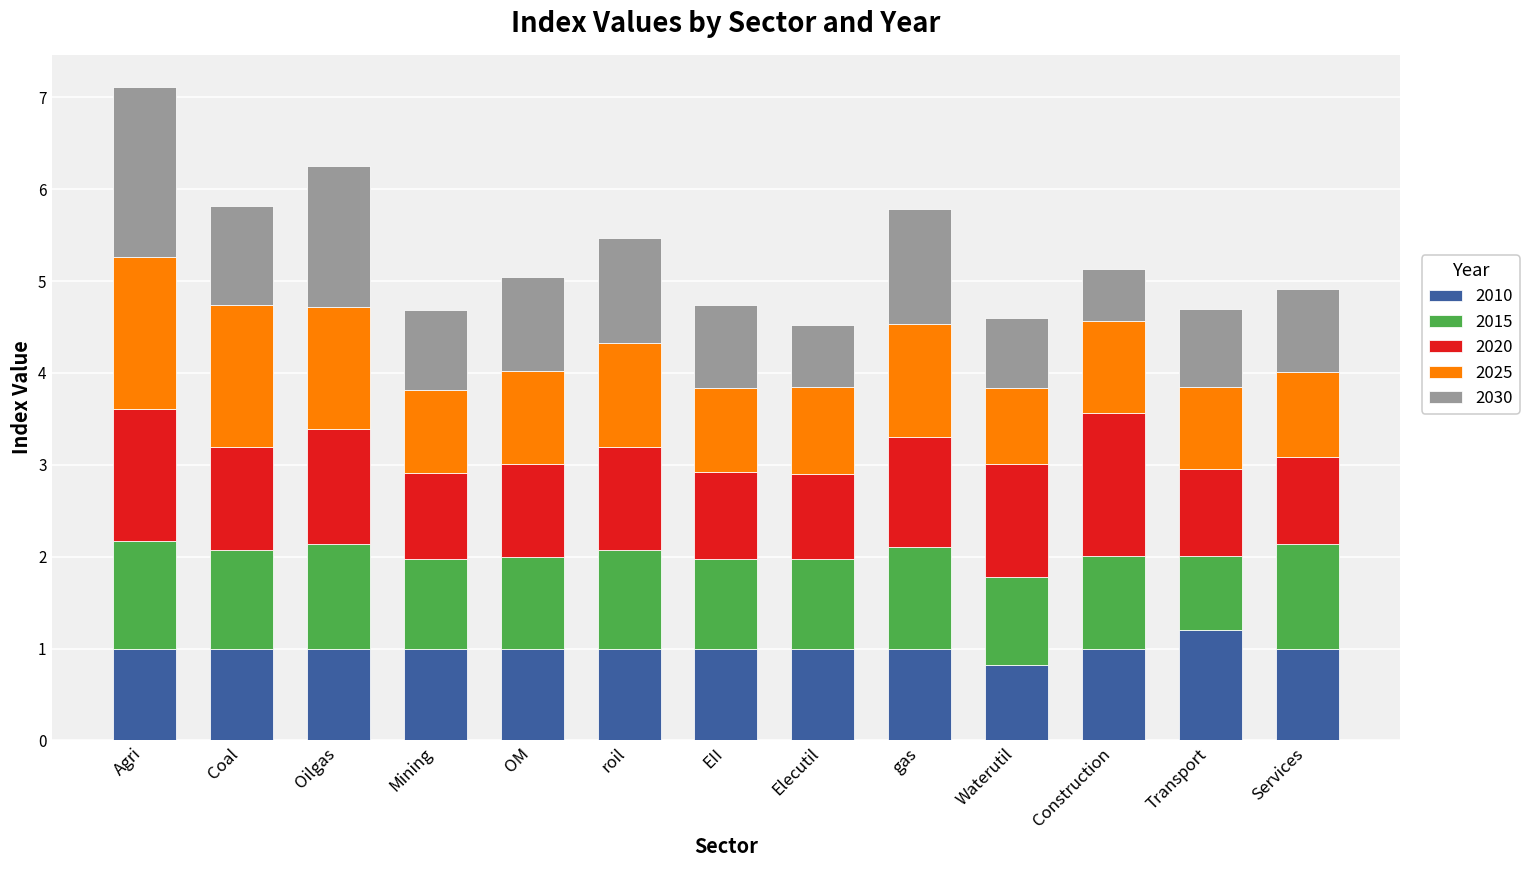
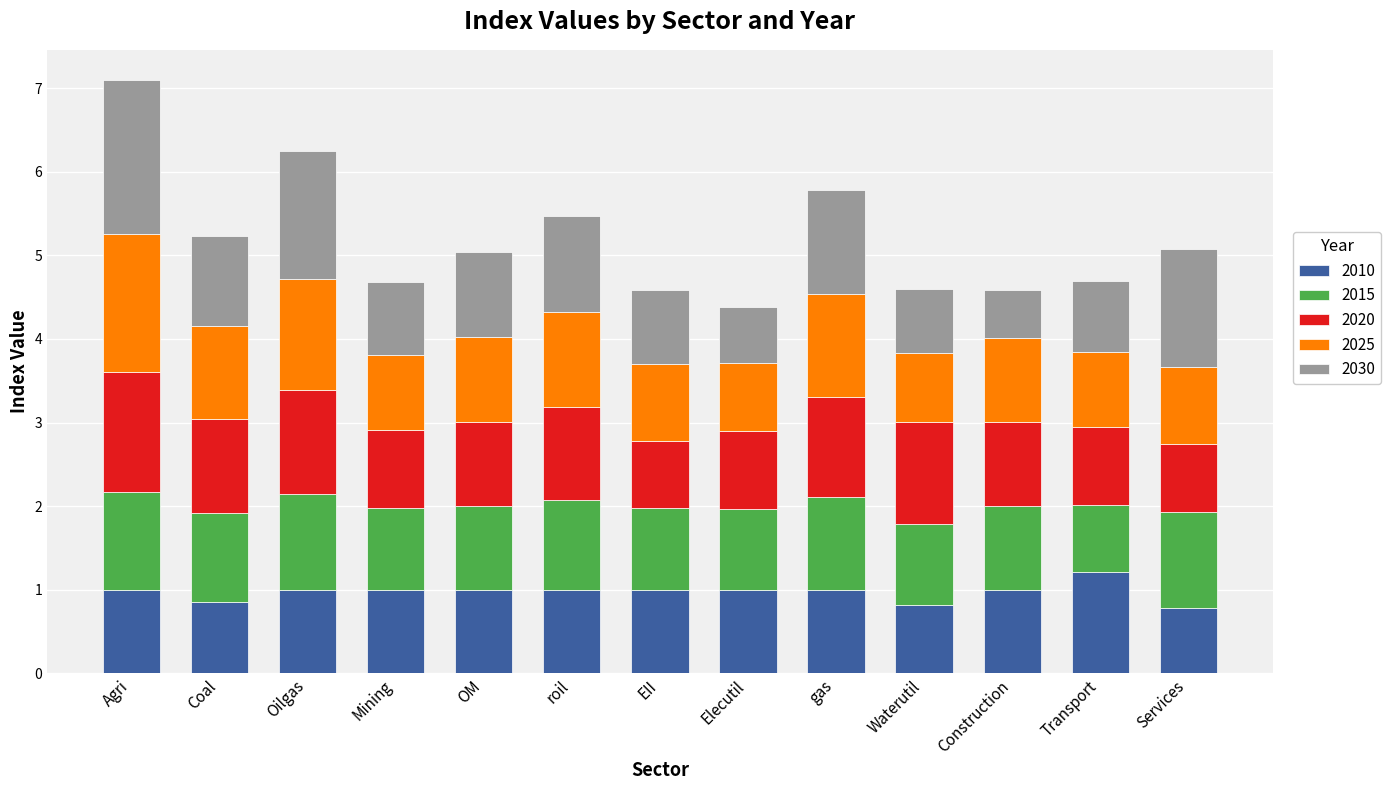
2010, Coal: 1.0 -> 0.9
2025, Coal: 1.5 -> 1.1
2020, EII: 0.9 -> 0.8
2025, Elecutil: 0.9 -> 0.8
2020, Construction: 1.6 -> 1.0
2010, Services: 1.0 -> 0.8
2020, Services: 0.9 -> 0.8
2030, Services: 0.9 -> 1.4
